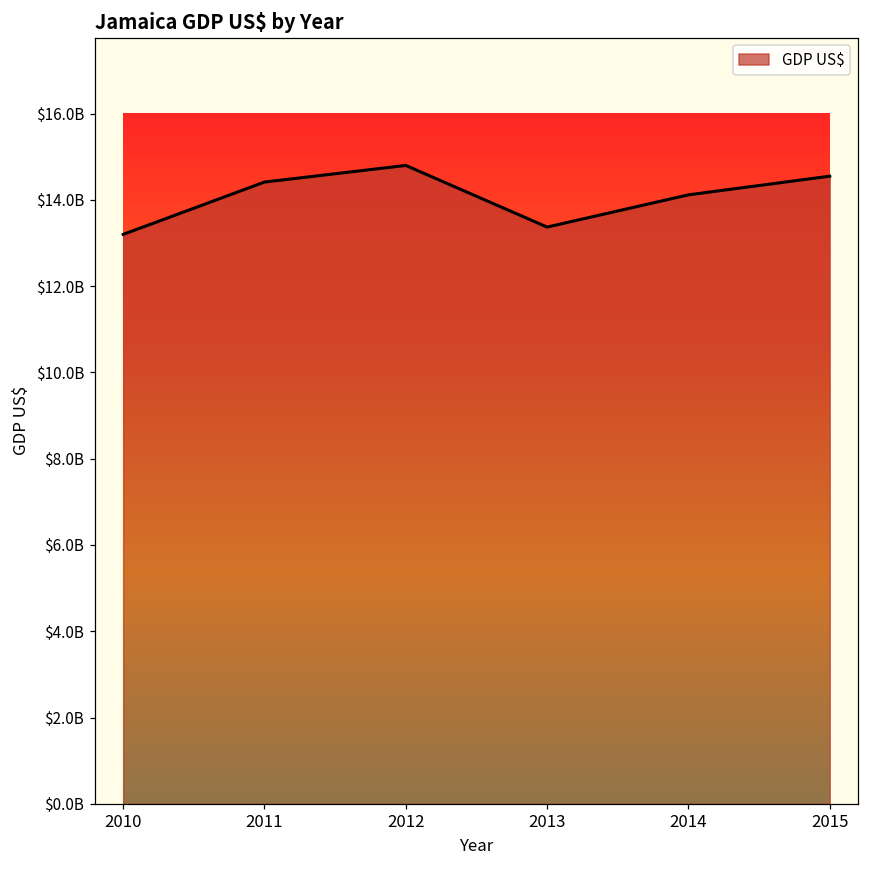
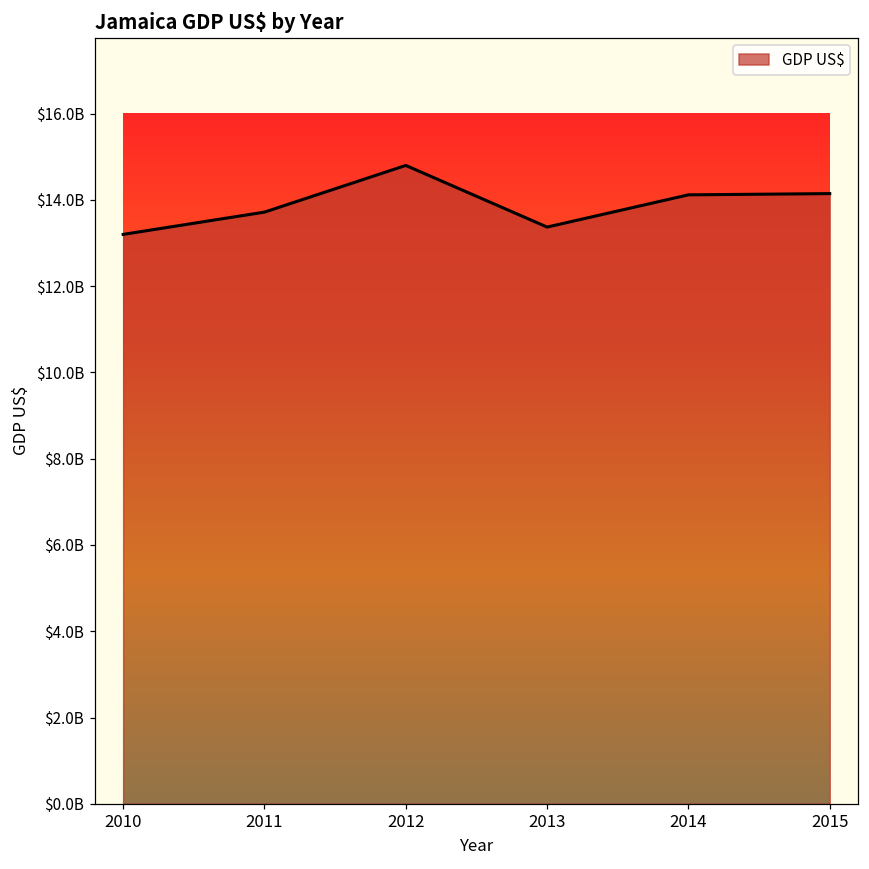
2011: $14400000000 -> $13700000000
2015: $14500000000 -> $14100000000
